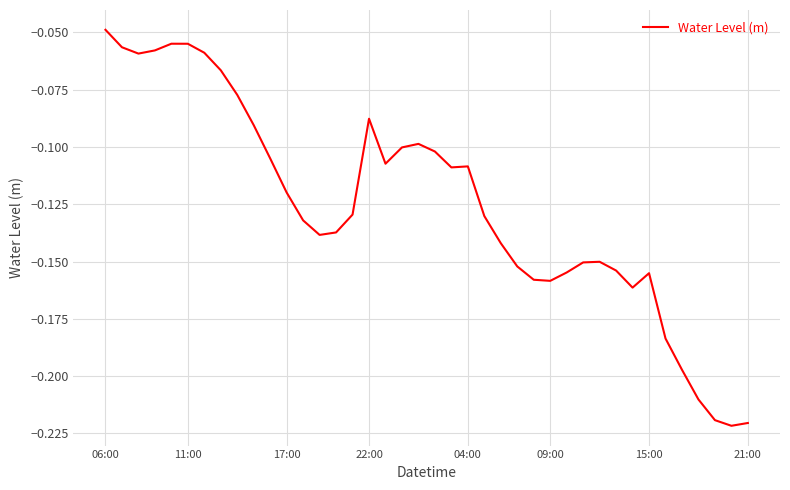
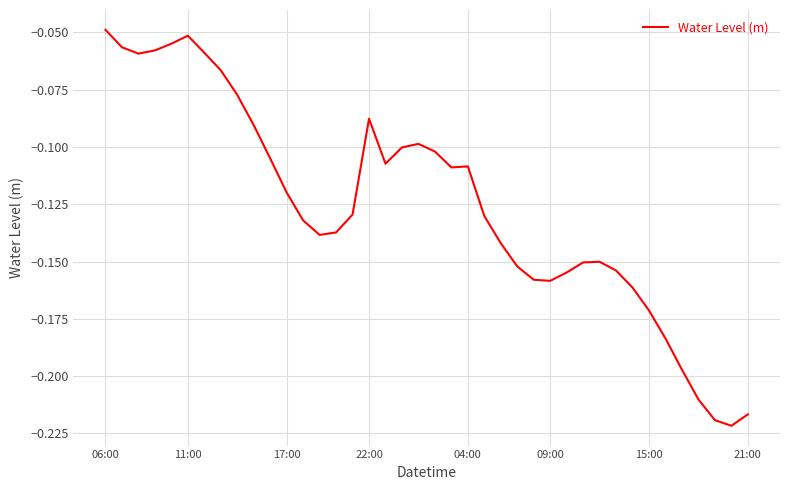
11:00: -0.055 -> -0.051
15:00: -0.155 -> -0.171
21:00: -0.220 -> -0.217
